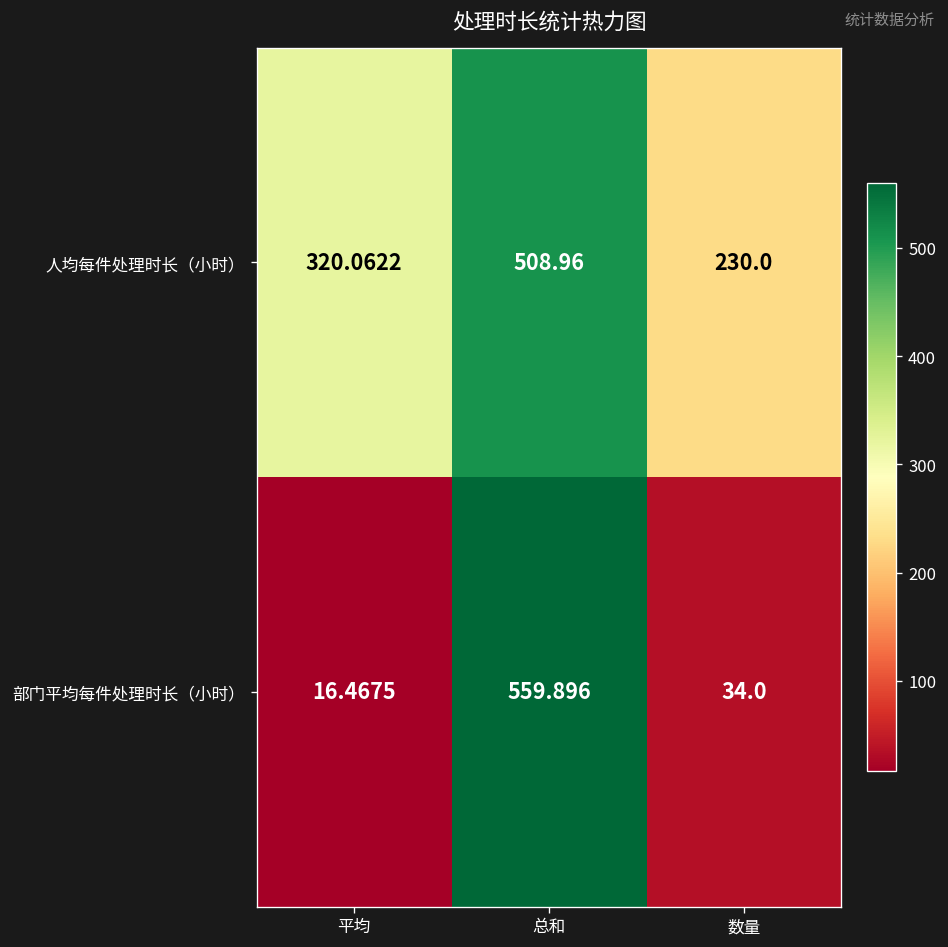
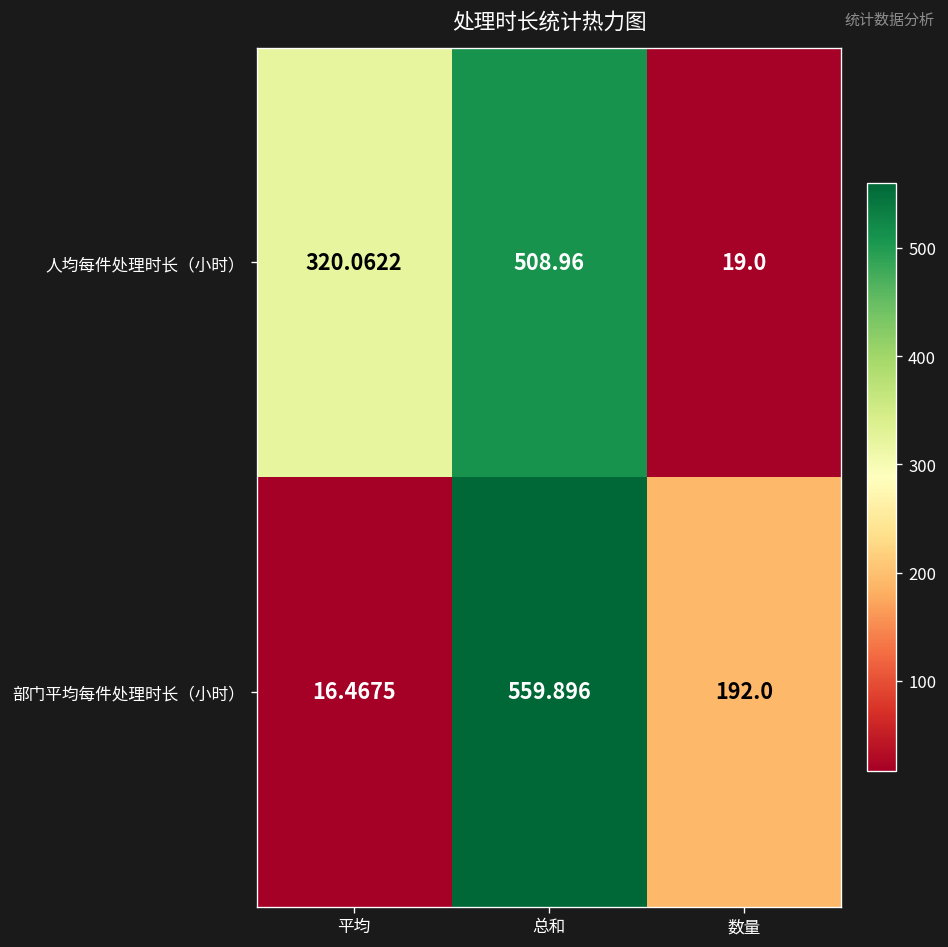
人均每件处理时长（小时）, 数量: 230.0 -> 19.0
部门平均每件处理时长（小时）, 数量: 34.0 -> 192.0
